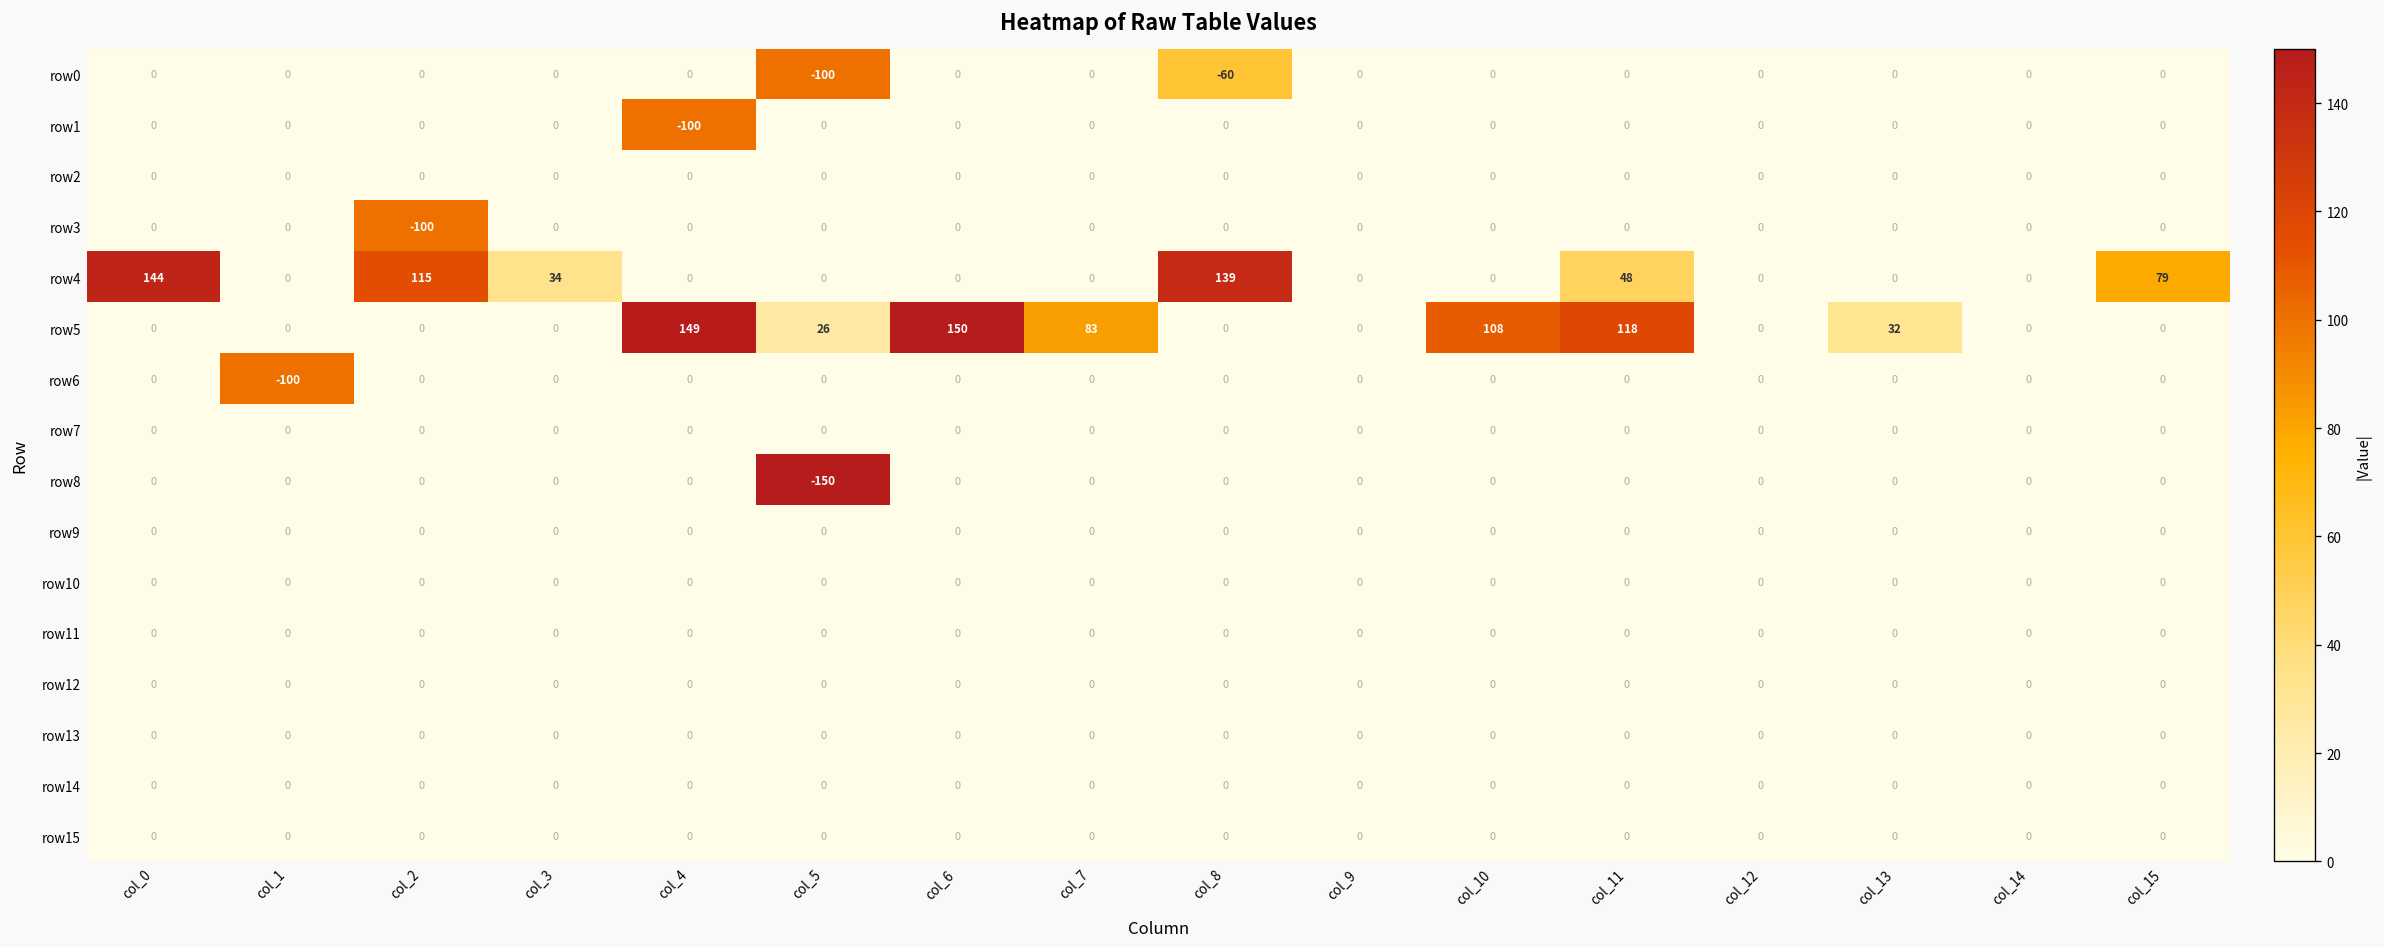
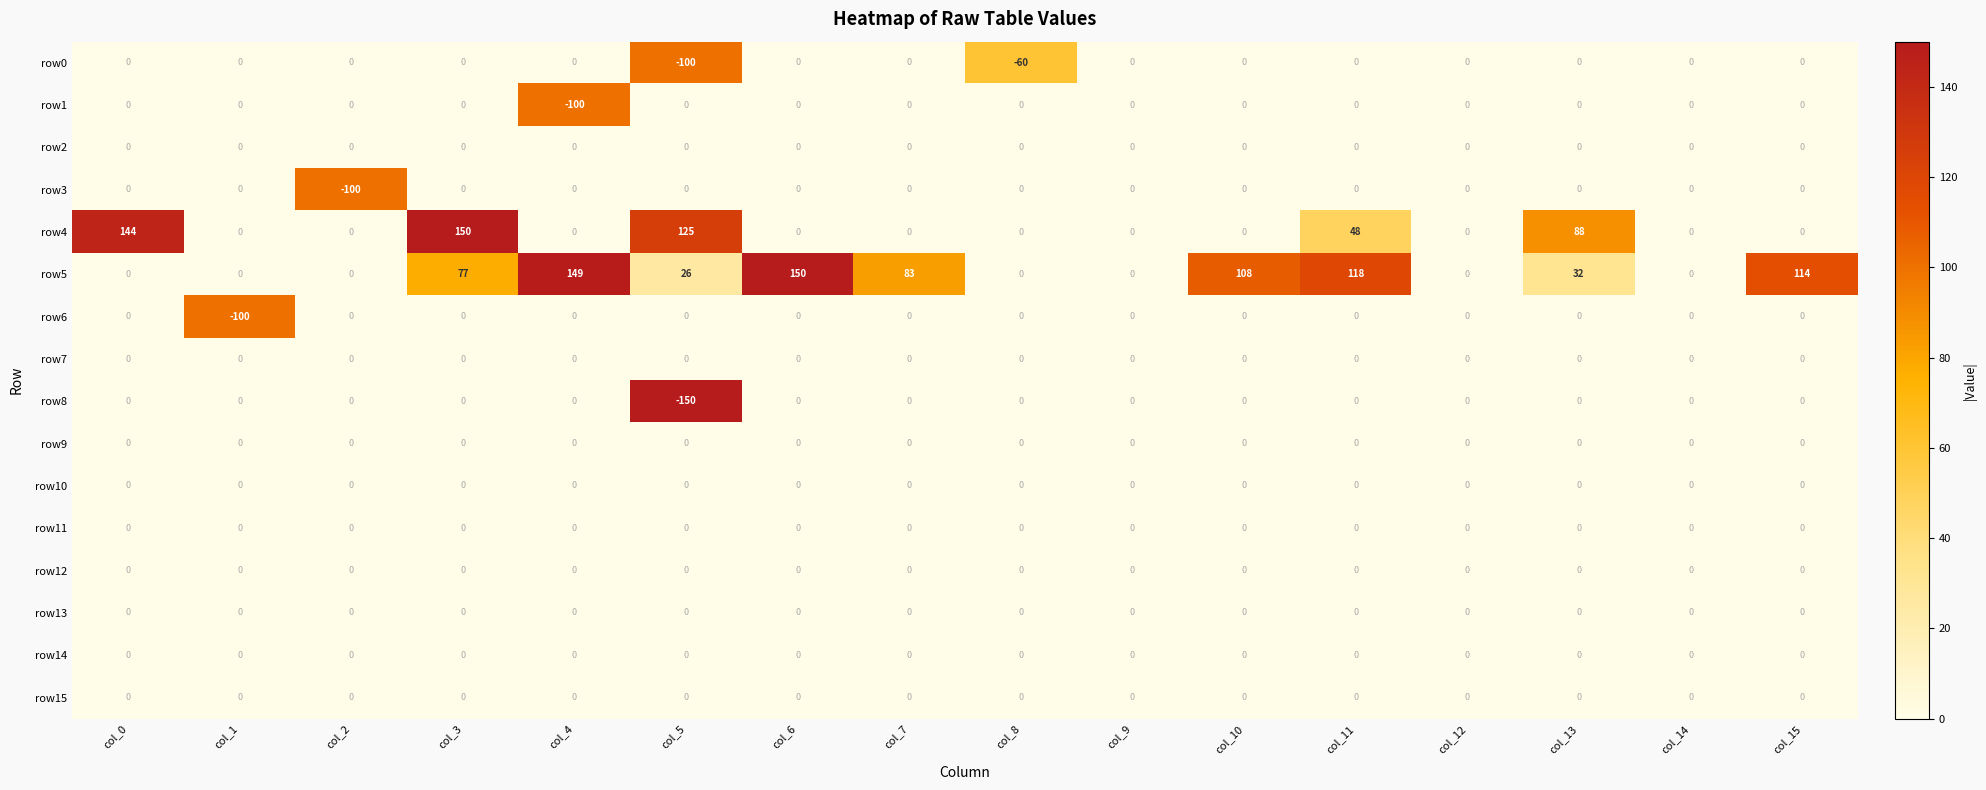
row4, col_2: 115 -> 0
row4, col_3: 34 -> 150
row4, col_5: 0 -> 125
row4, col_8: 139 -> 0
row4, col_13: 0 -> 88
row4, col_15: 79 -> 0
row5, col_3: 0 -> 77
row5, col_15: 0 -> 114
